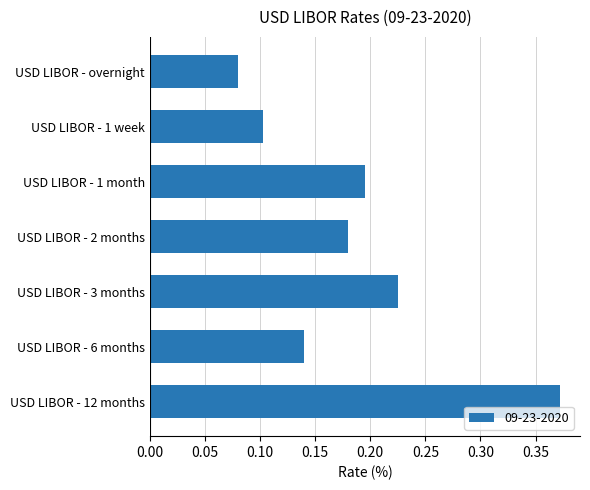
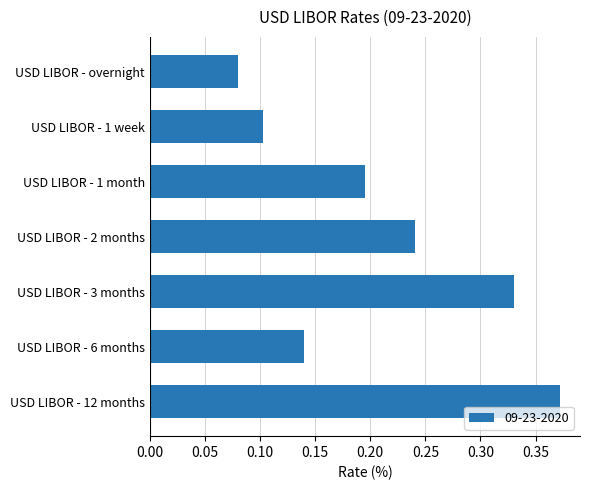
USD LIBOR - 2 months: 0.180 -> 0.240
USD LIBOR - 3 months: 0.225 -> 0.330
